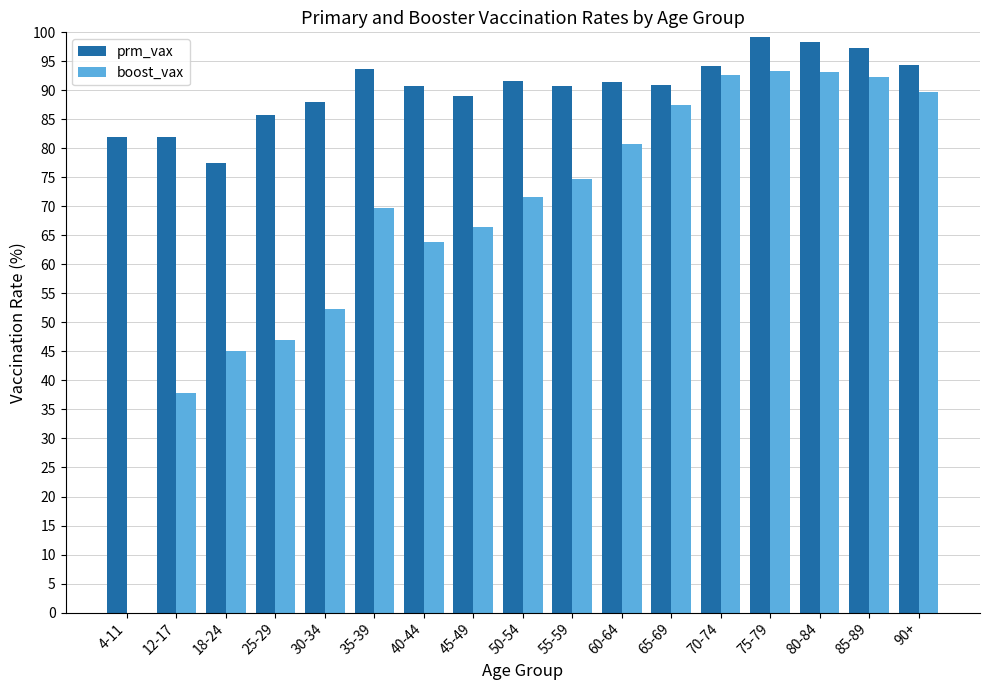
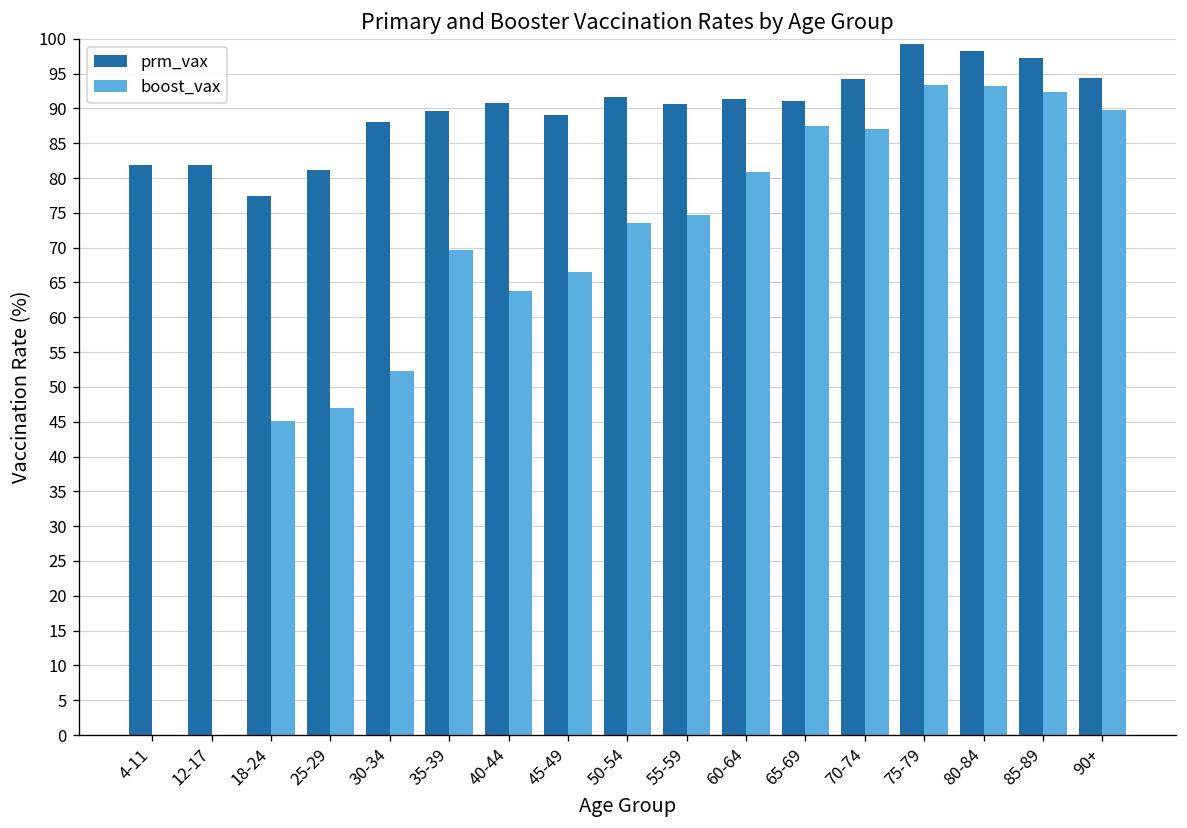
boost_vax, 12-17: 38 -> 0
prm_vax, 25-29: 86 -> 81
prm_vax, 35-39: 94 -> 90
boost_vax, 50-54: 72 -> 74
boost_vax, 70-74: 93 -> 87
